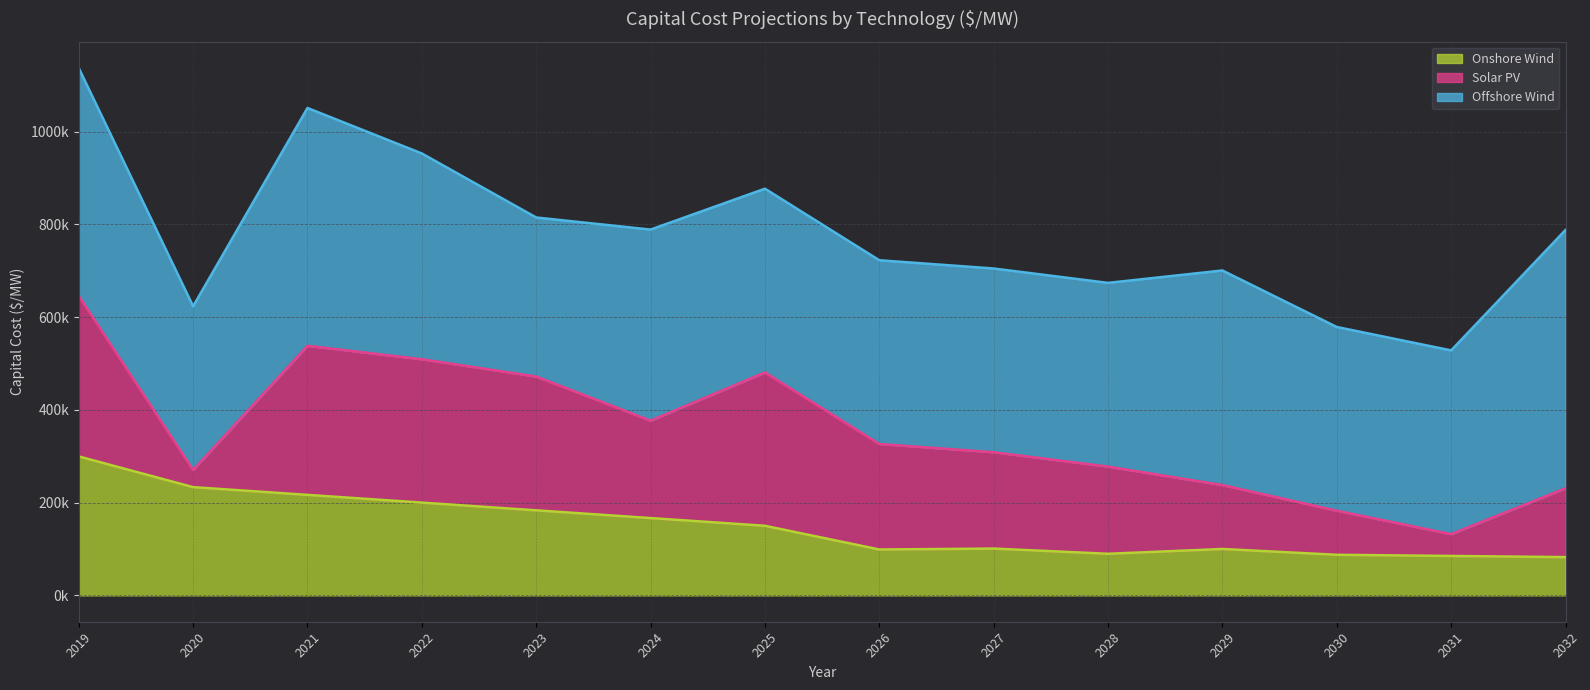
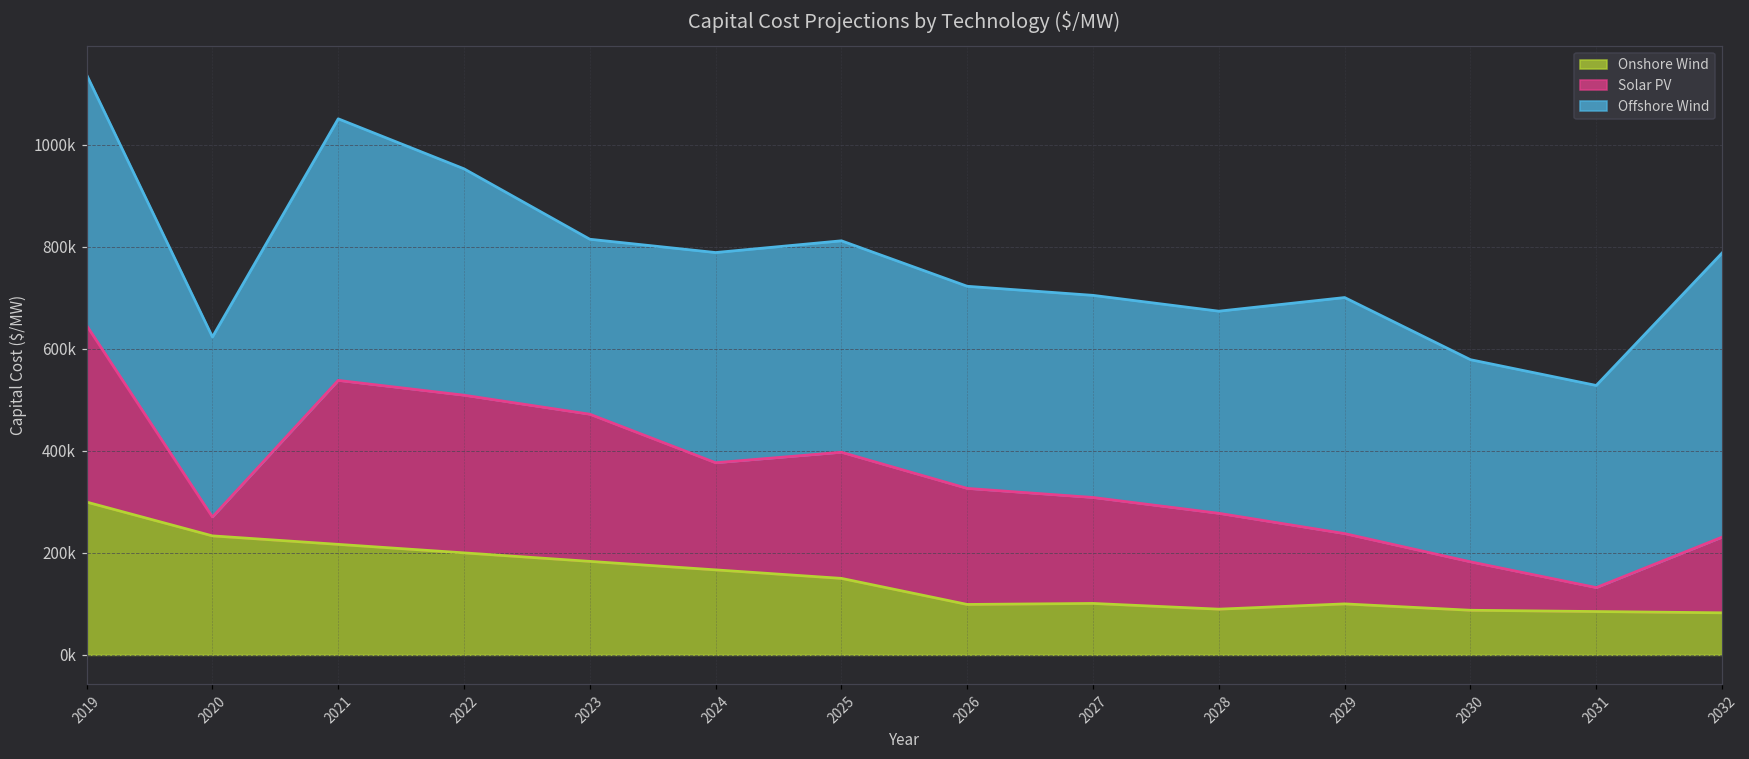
Solar PV, 2025: 330000 -> 250000
Offshore Wind, 2025: 400000 -> 410000
